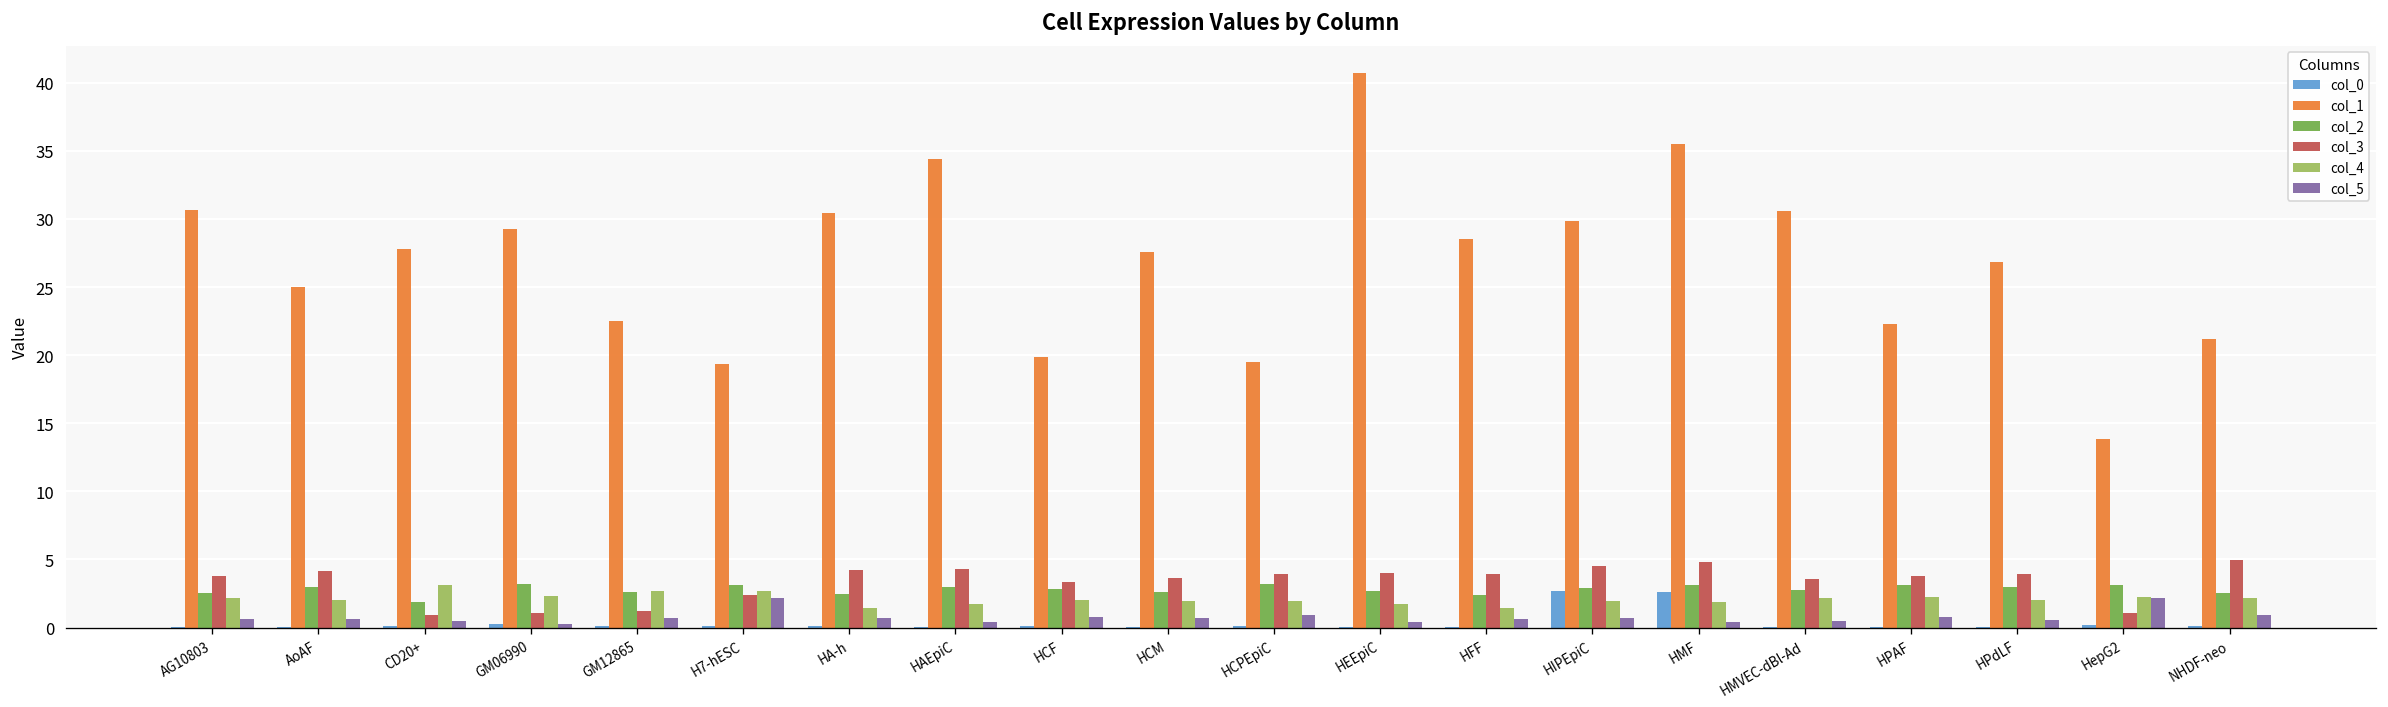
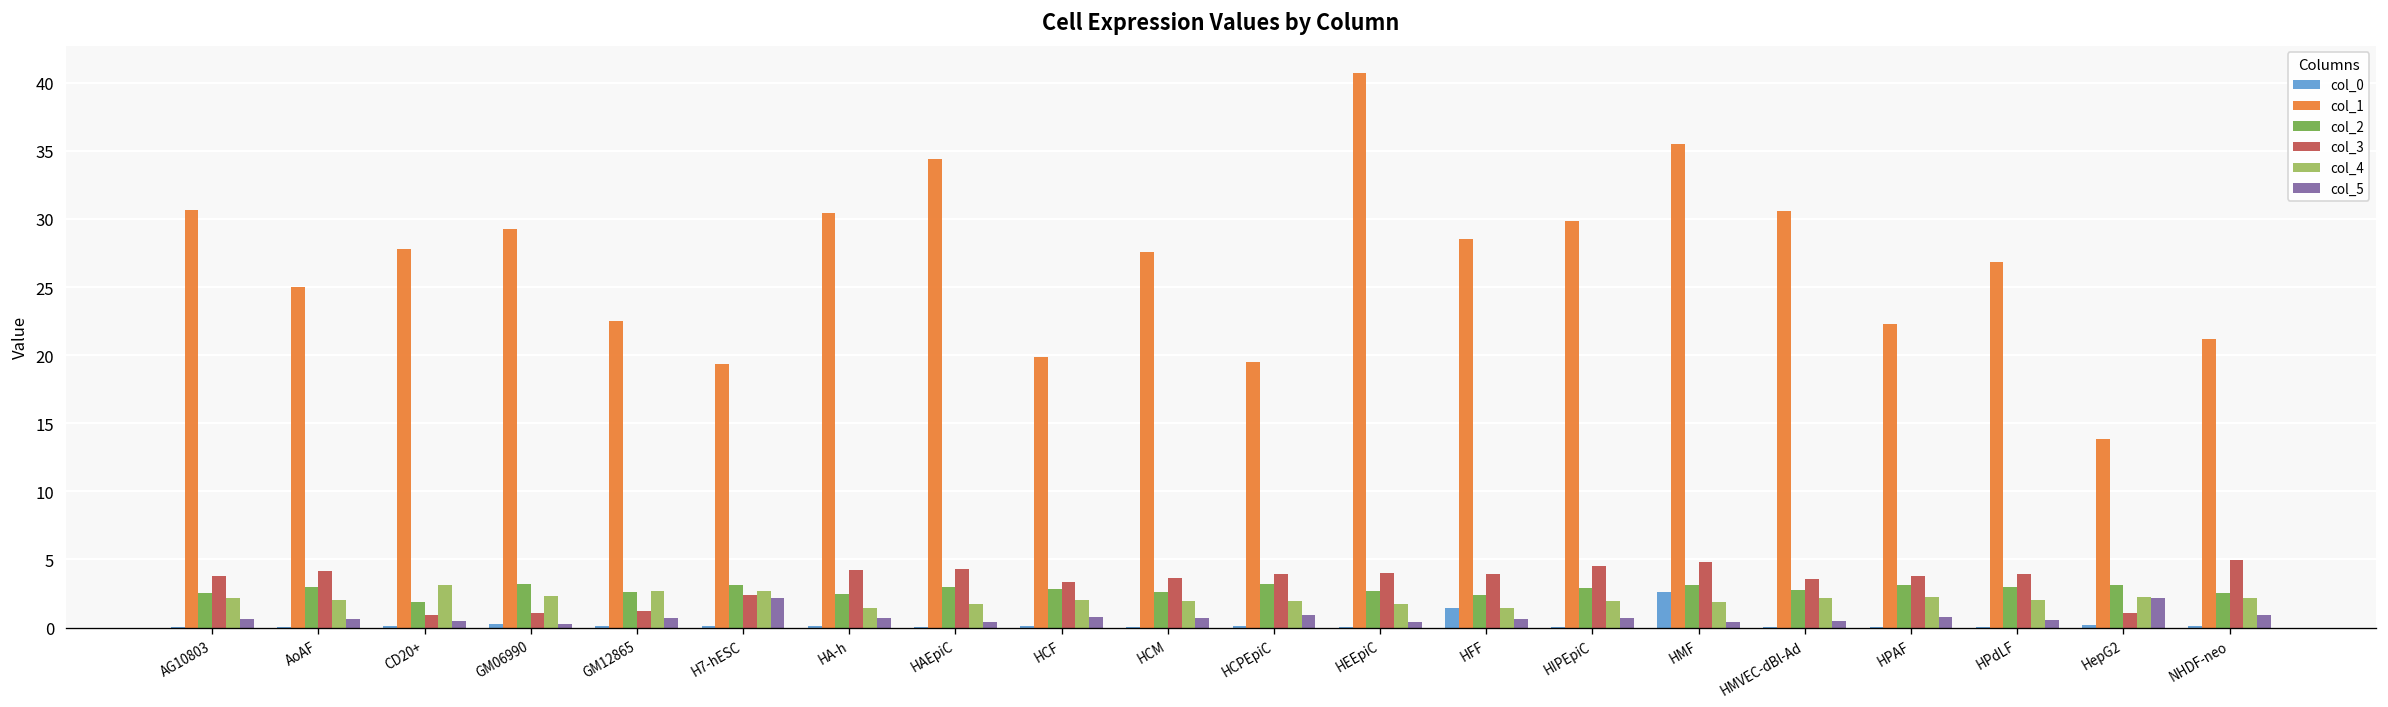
col_0, HFF: 0.1 -> 1.5
col_0, HIPEpiC: 2.7 -> 0.0
